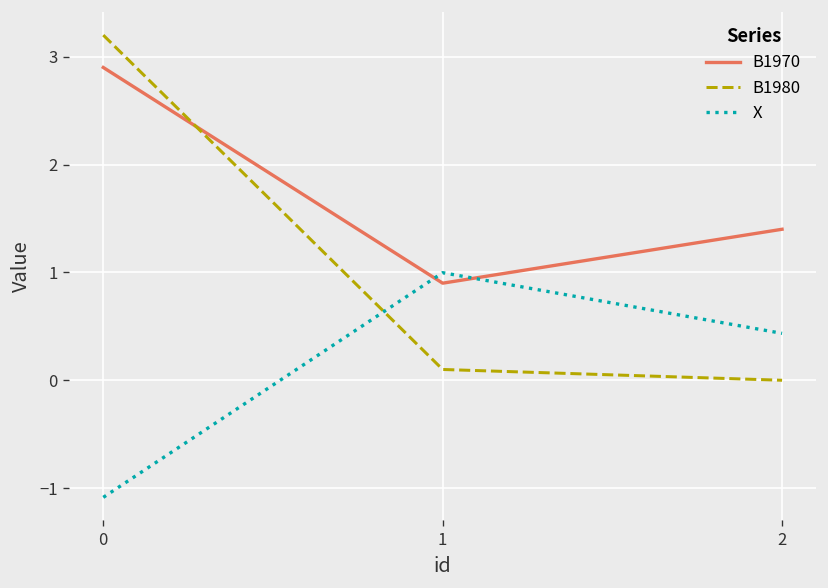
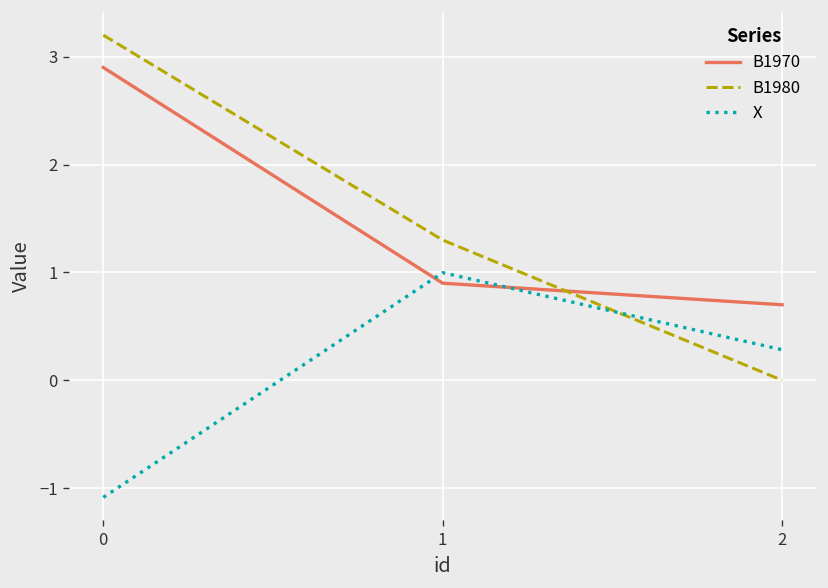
B1980, 1: 0.1 -> 1.3
B1970, 2: 1.4 -> 0.7
X, 2: 0.4 -> 0.3
